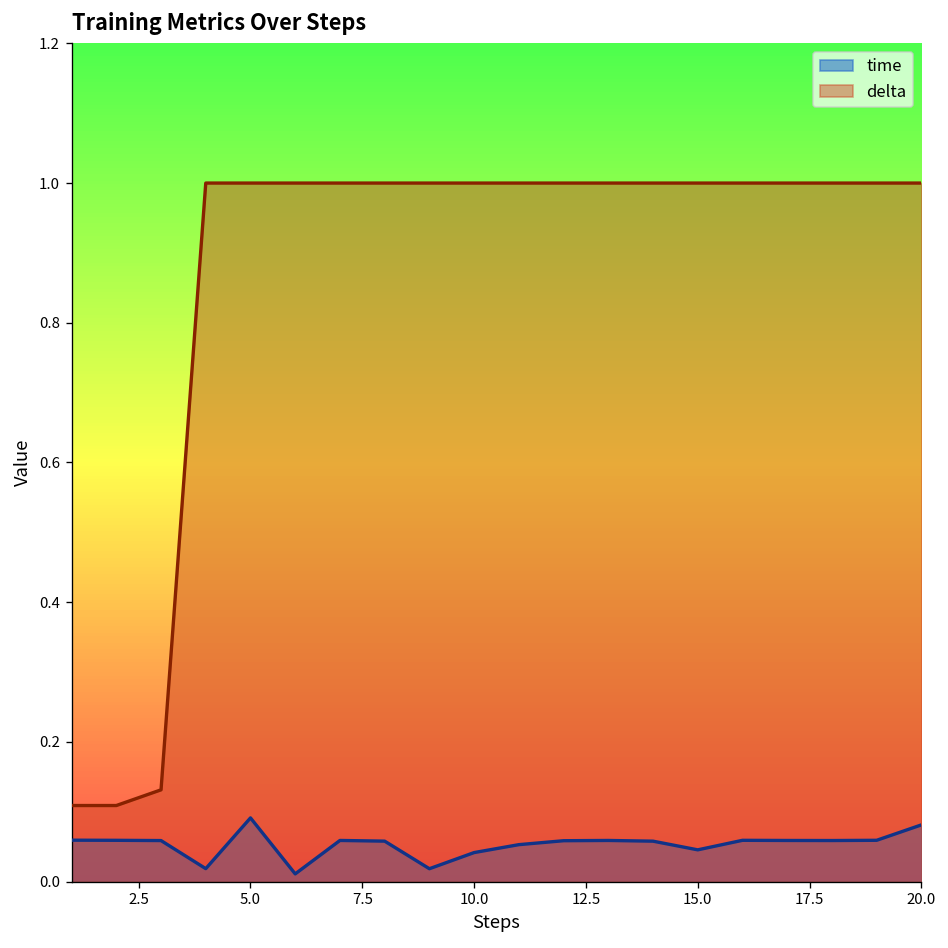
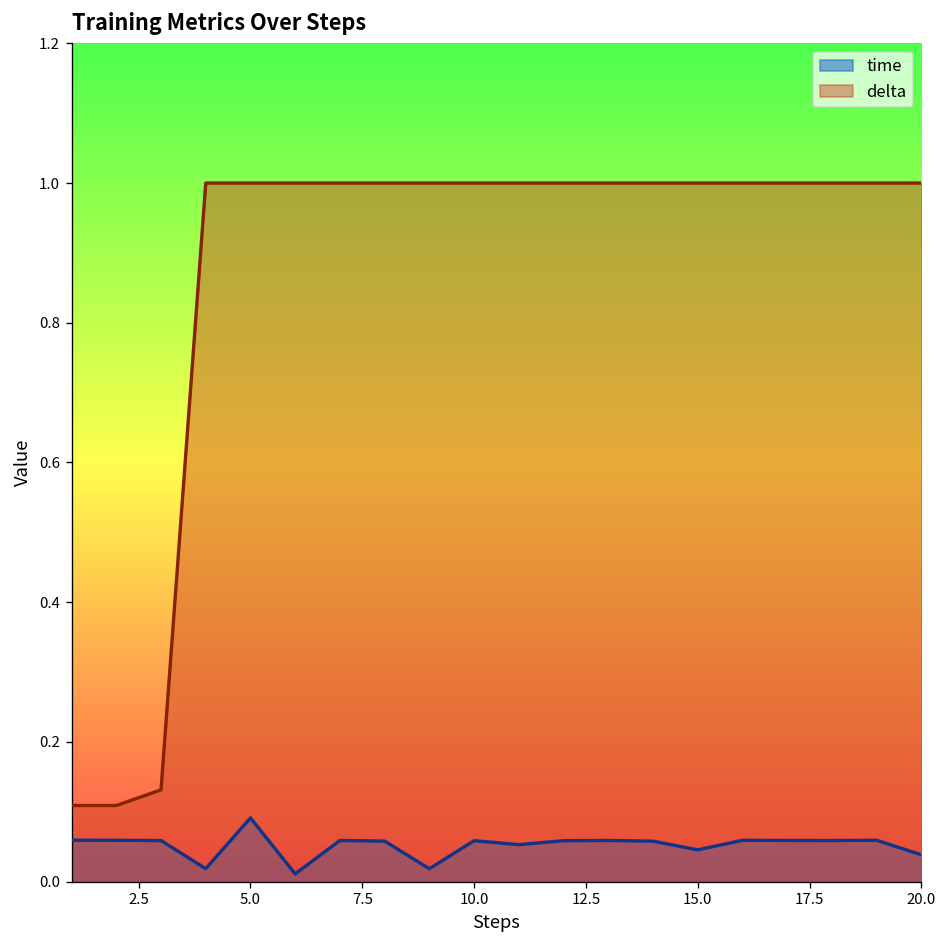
time, 10.0: 0.04 -> 0.06
time, 20.0: 0.08 -> 0.04
